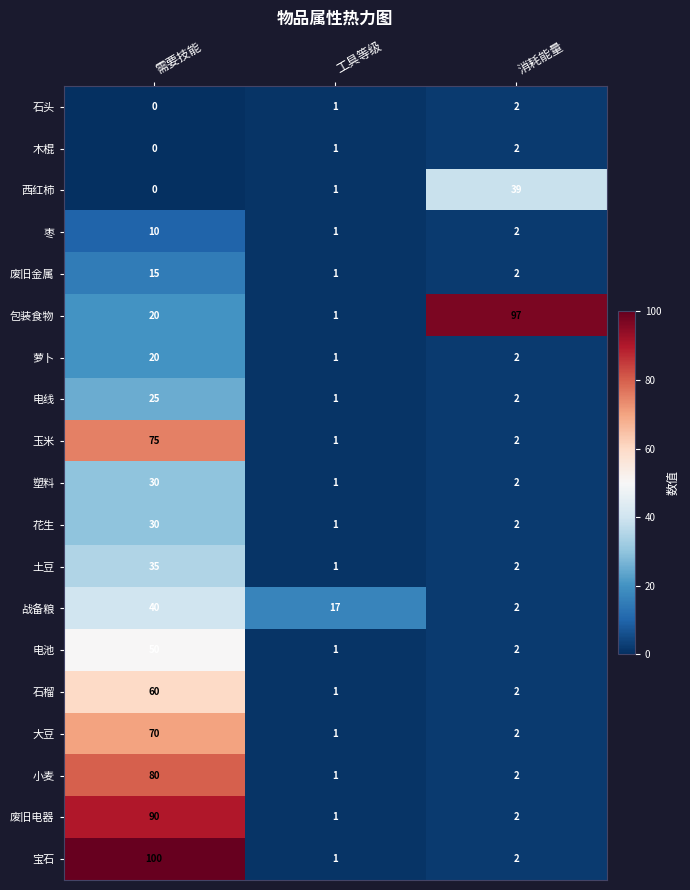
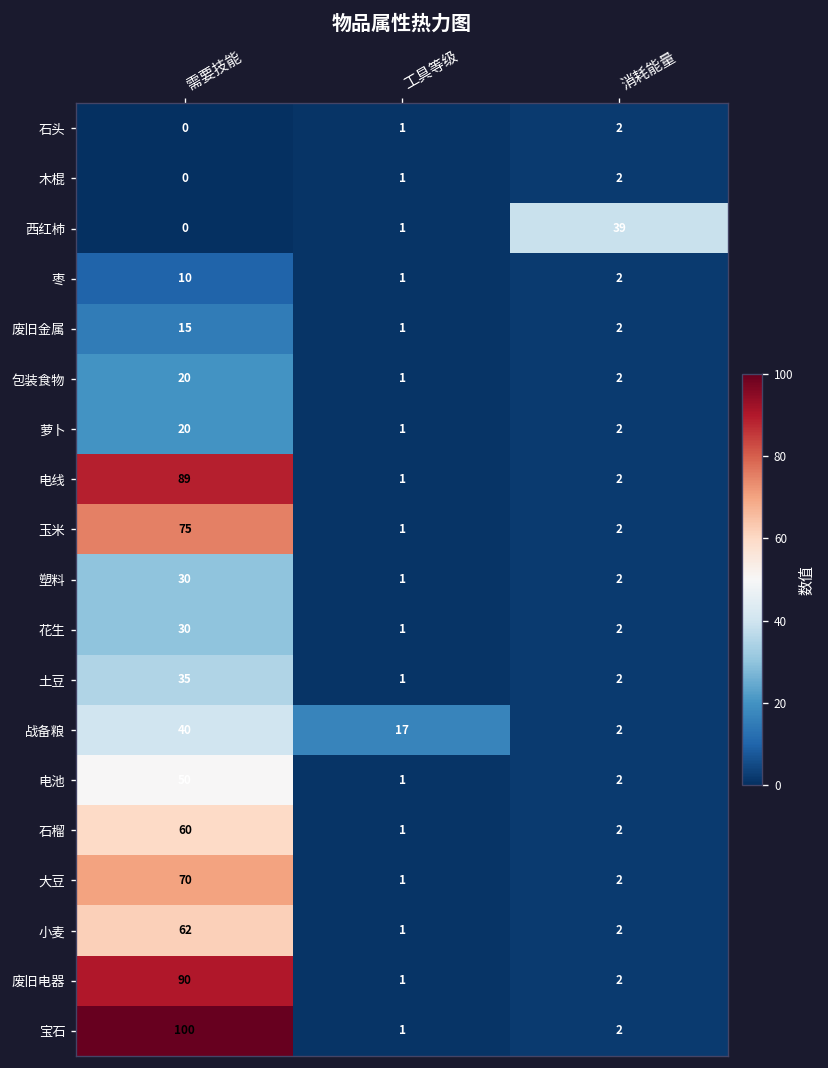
包装食物, 消耗能量: 97 -> 2
电线, 需要技能: 25 -> 89
小麦, 需要技能: 80 -> 62
